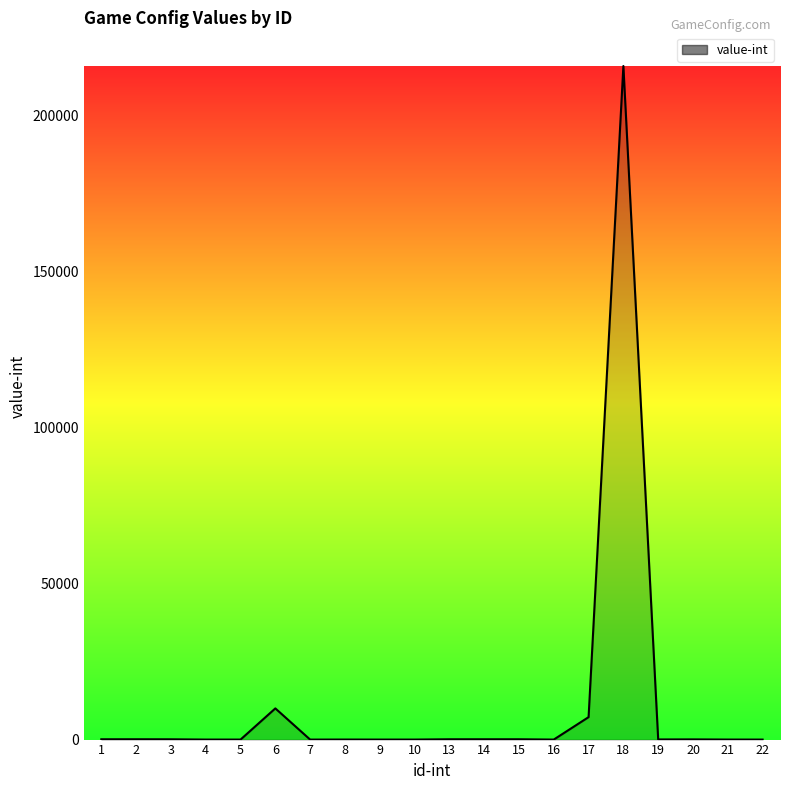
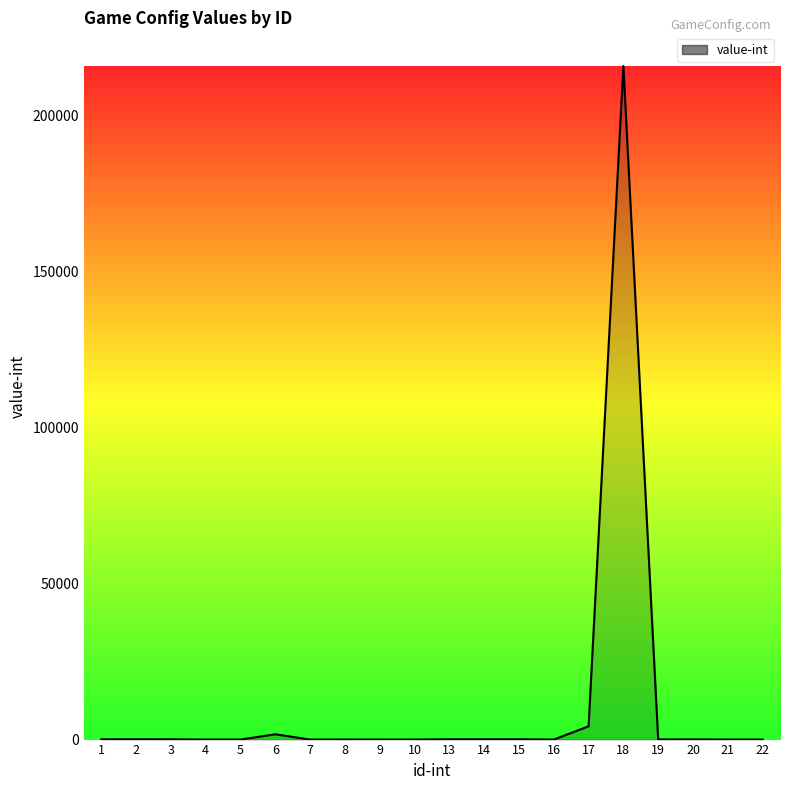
6: 10000 -> 2000
17: 7000 -> 4000
